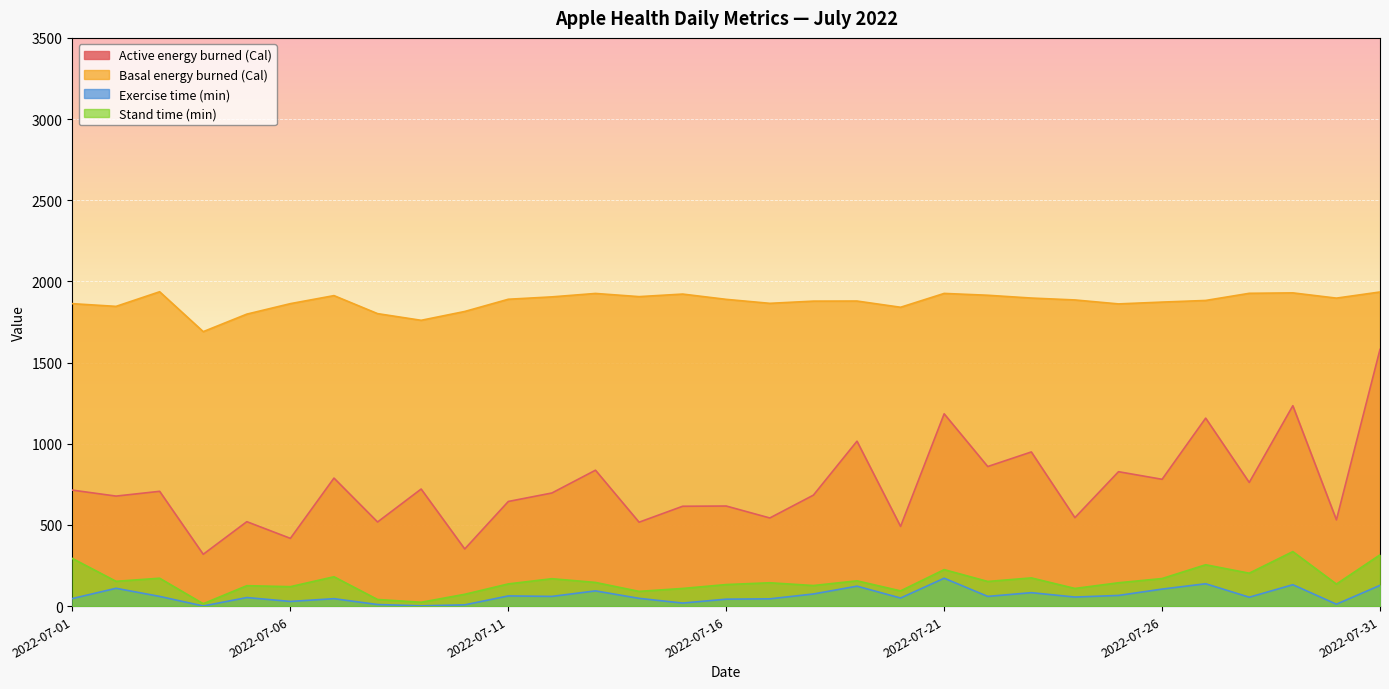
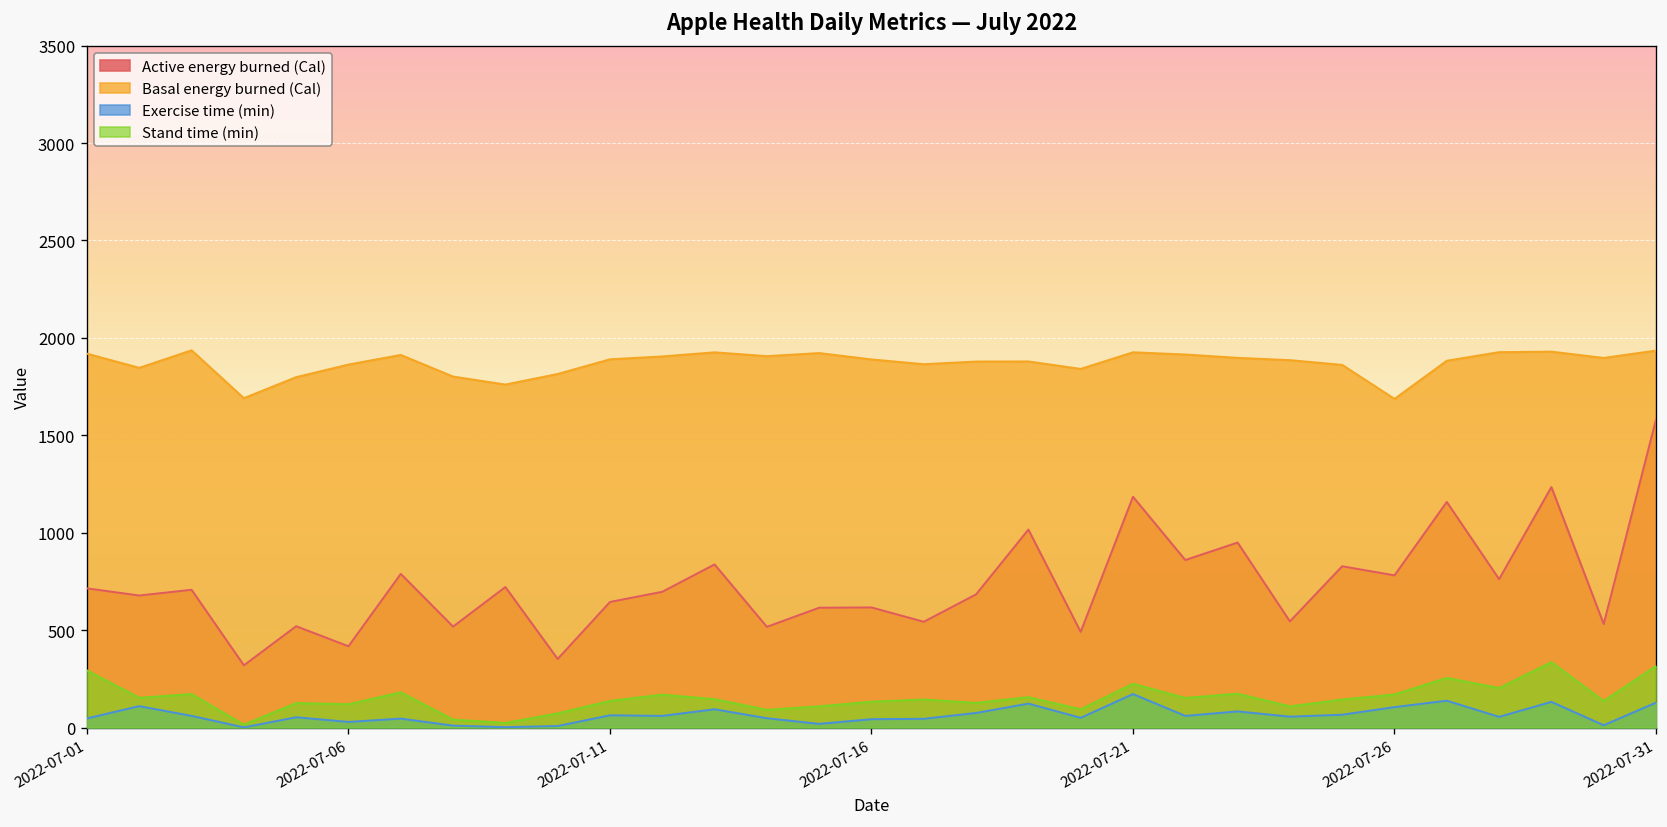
Basal energy burned (Cal), 2022-07-01: 1860 -> 1920
Basal energy burned (Cal), 2022-07-26: 1870 -> 1690
